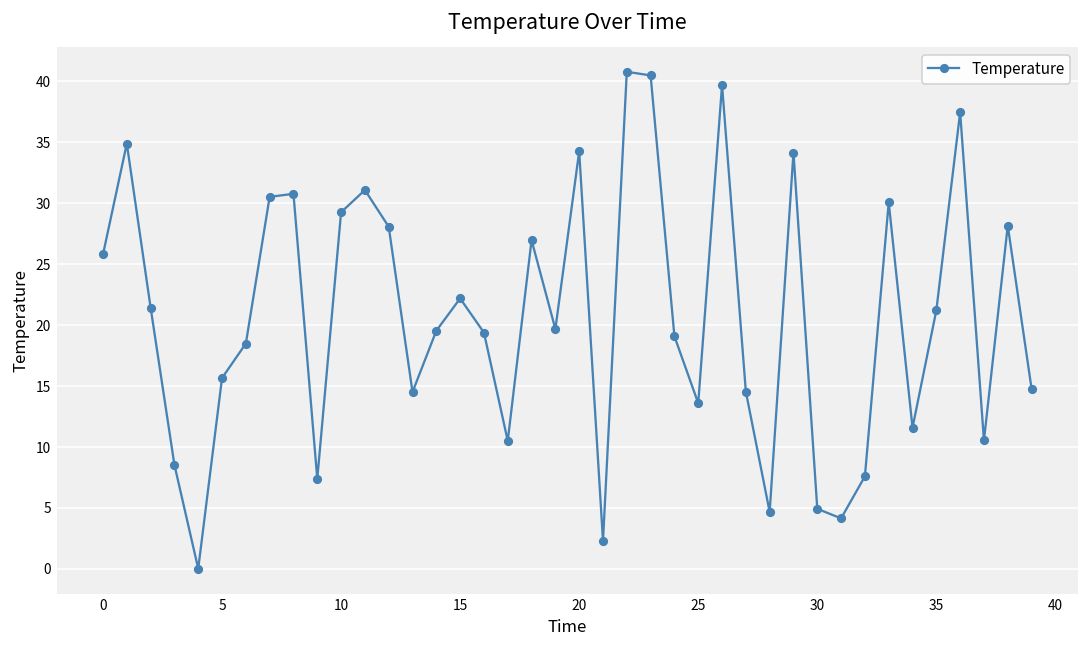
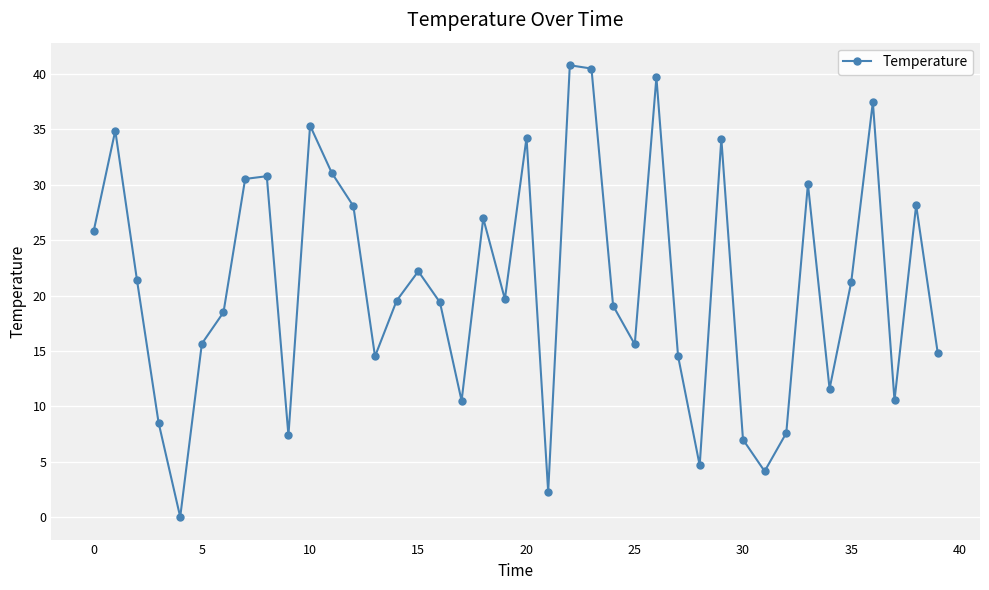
10: 29.3 -> 35.3
25: 13.6 -> 15.6
30: 4.9 -> 7.0
